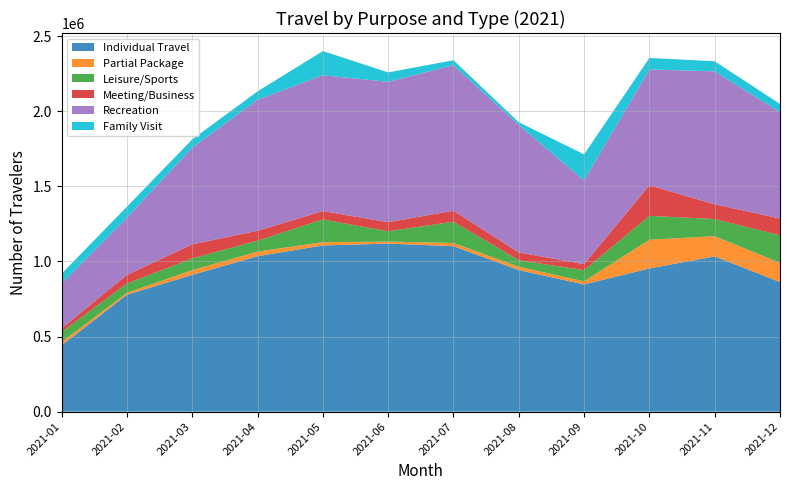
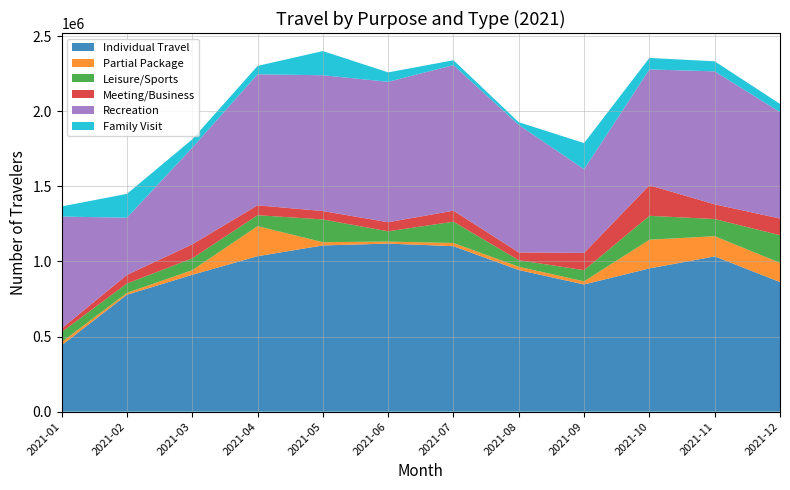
Recreation, 2021-01: 300000 -> 740000
Family Visit, 2021-02: 70000 -> 160000
Partial Package, 2021-04: 30000 -> 200000
Meeting/Business, 2021-09: 40000 -> 120000
